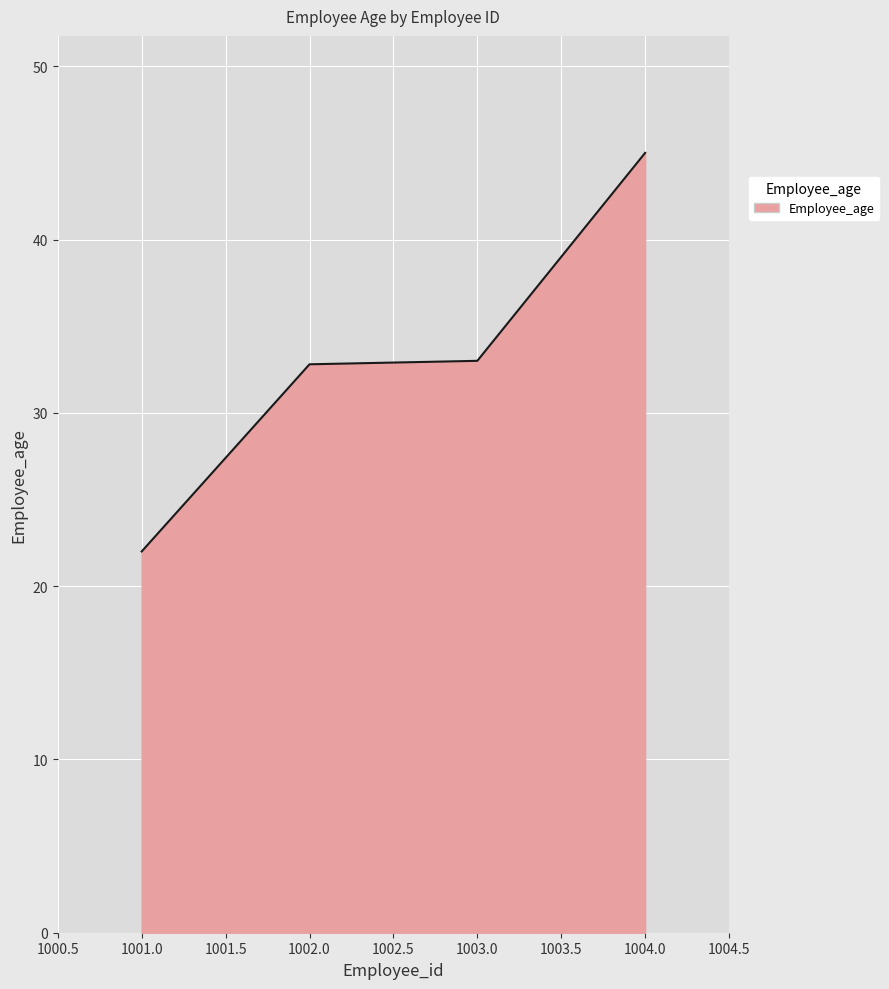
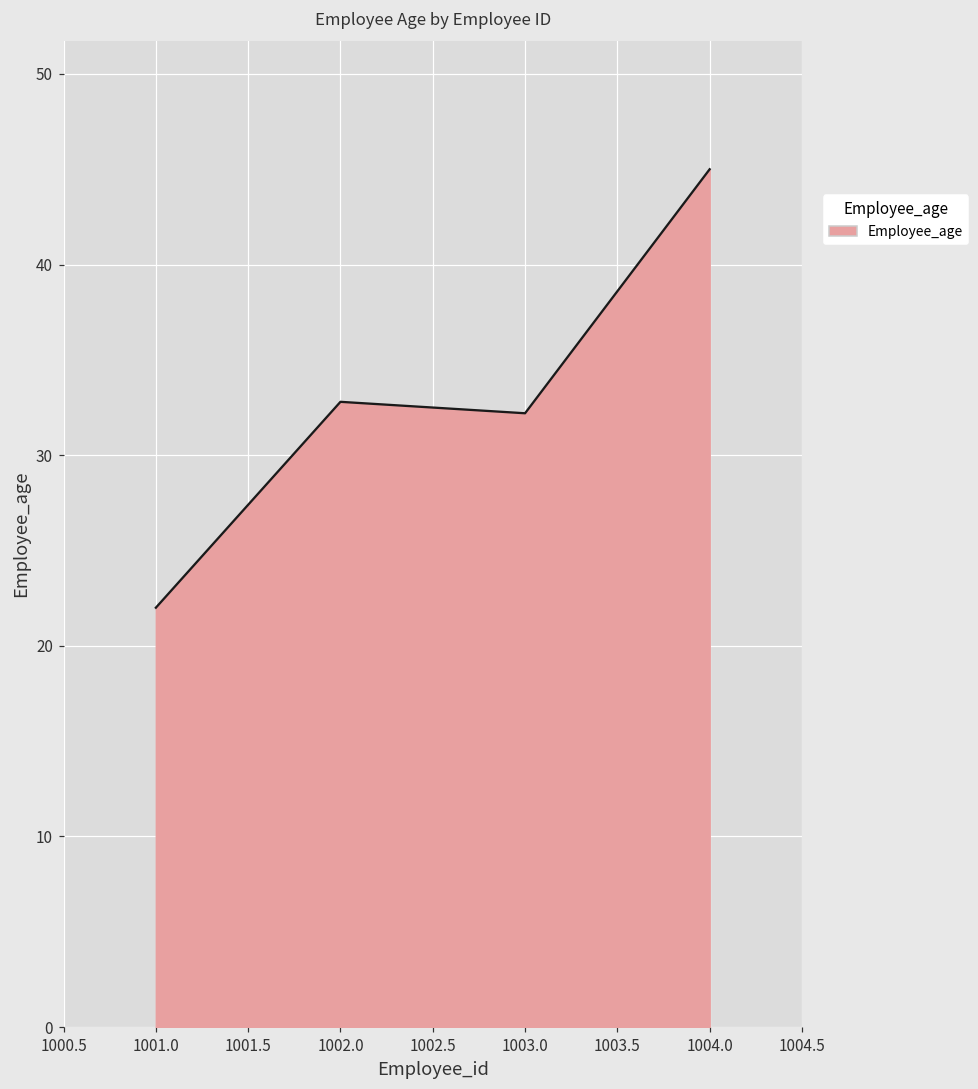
1003.0: 33.0 -> 32.2
